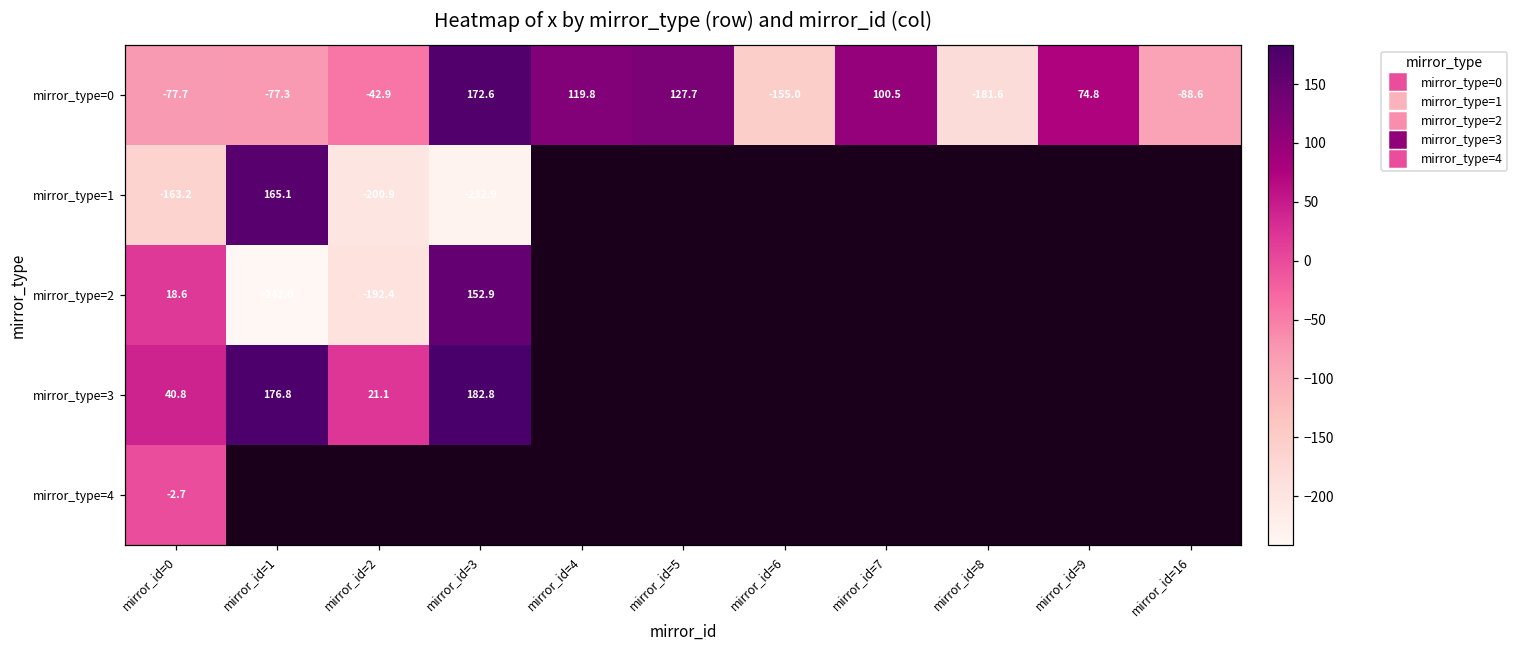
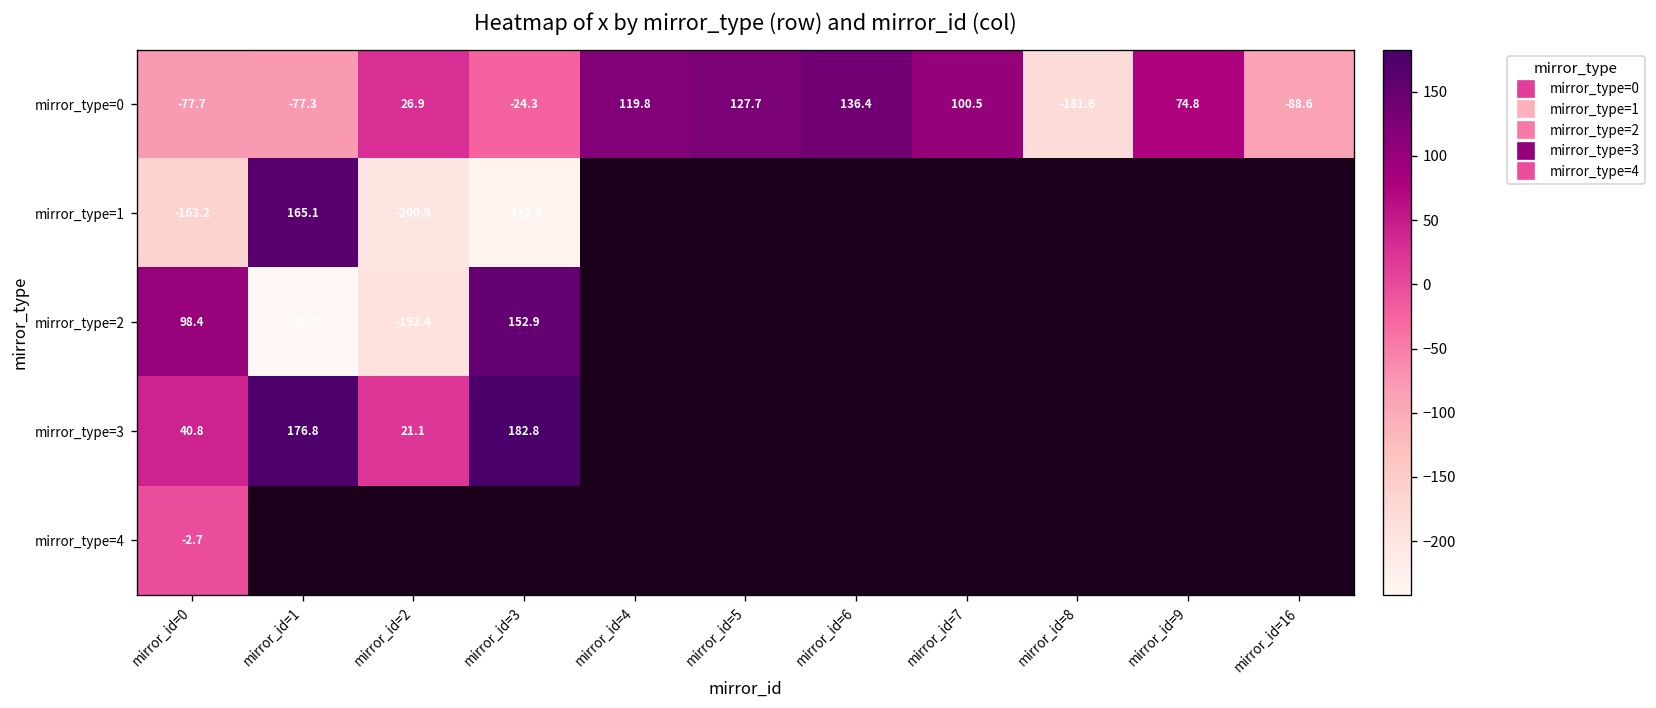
mirror_type=0, mirror_id=2: -42.9 -> 26.9
mirror_type=0, mirror_id=3: 172.6 -> -24.3
mirror_type=0, mirror_id=6: -155.0 -> 136.4
mirror_type=2, mirror_id=0: 18.6 -> 98.4
